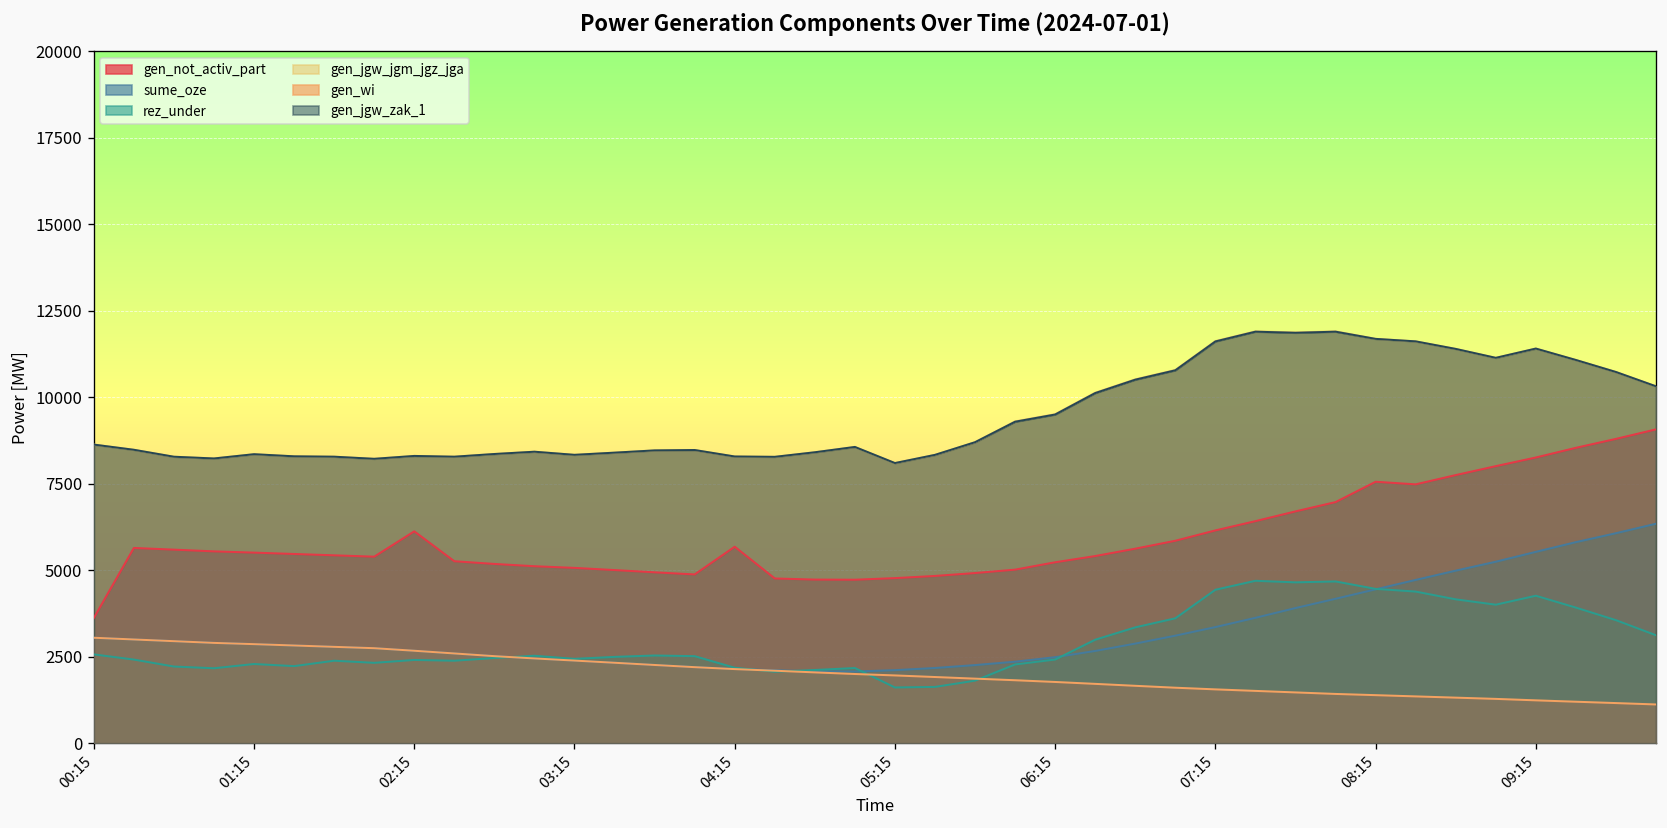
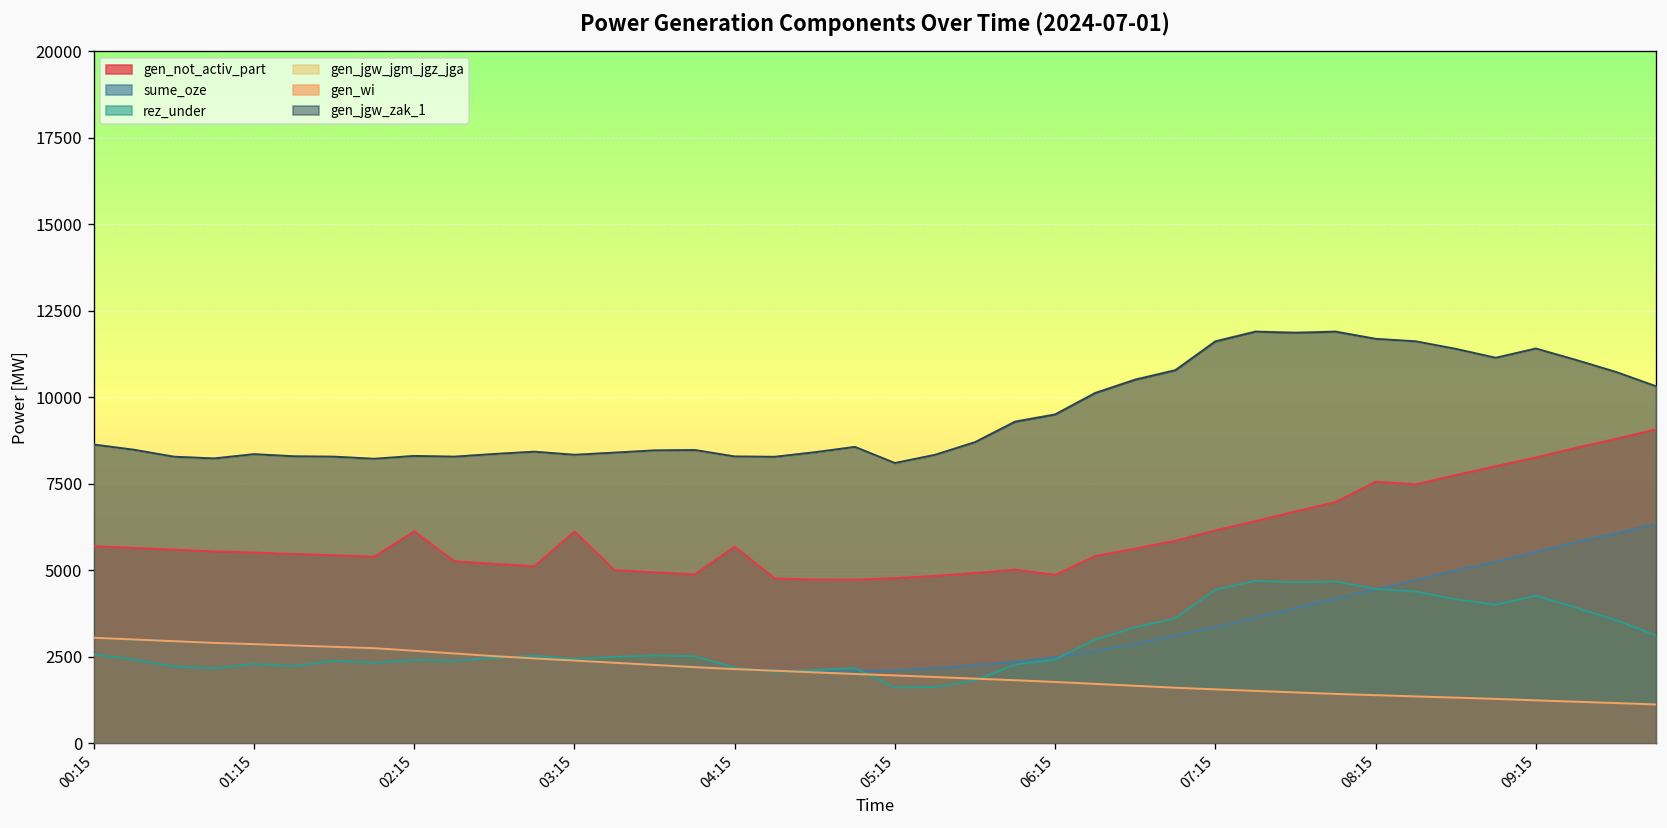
gen_not_activ_part, 00:15: 3600 -> 5700
gen_not_activ_part, 03:15: 5100 -> 6100
gen_not_activ_part, 06:15: 5200 -> 4900
